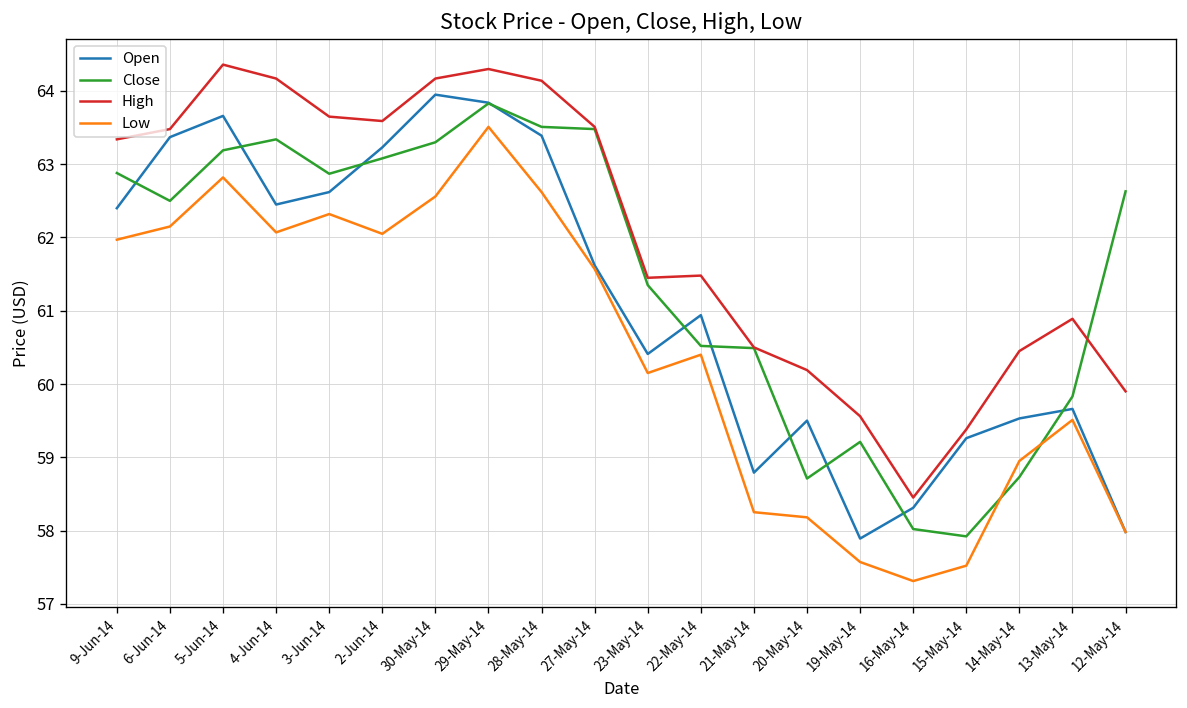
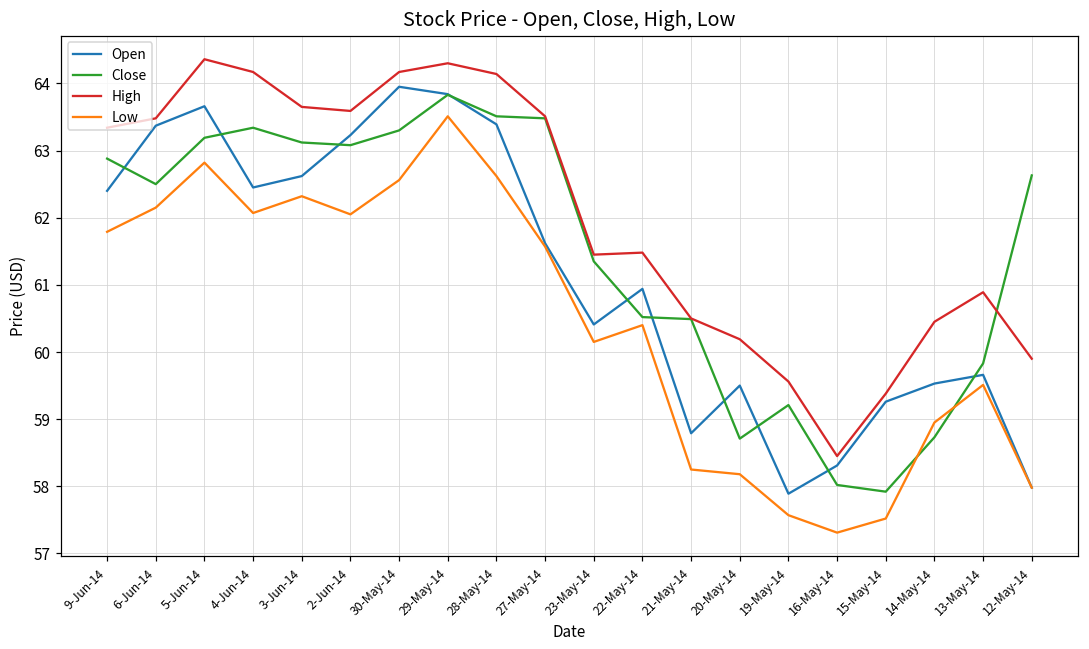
Low, 9-Jun-14: 62.0 -> 61.8
Close, 3-Jun-14: 62.9 -> 63.1
